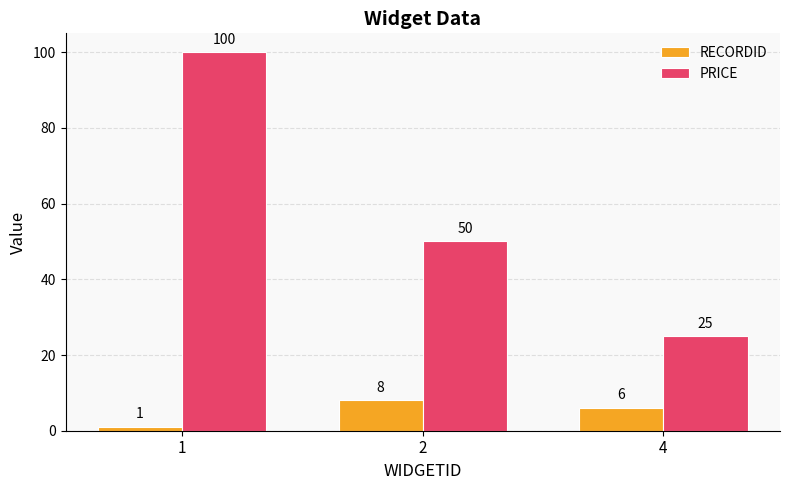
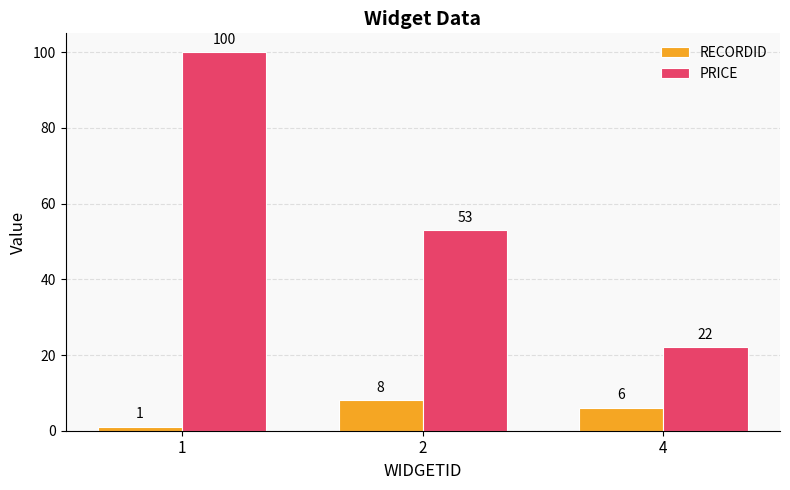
PRICE, 2: 50 -> 53
PRICE, 4: 25 -> 22
